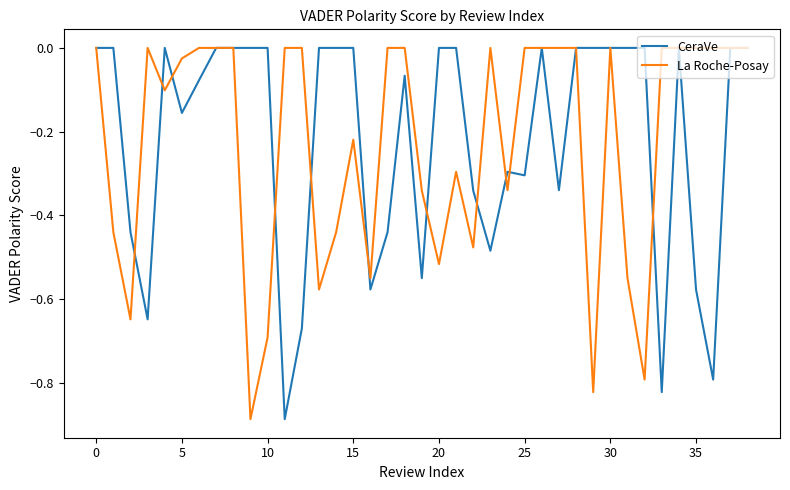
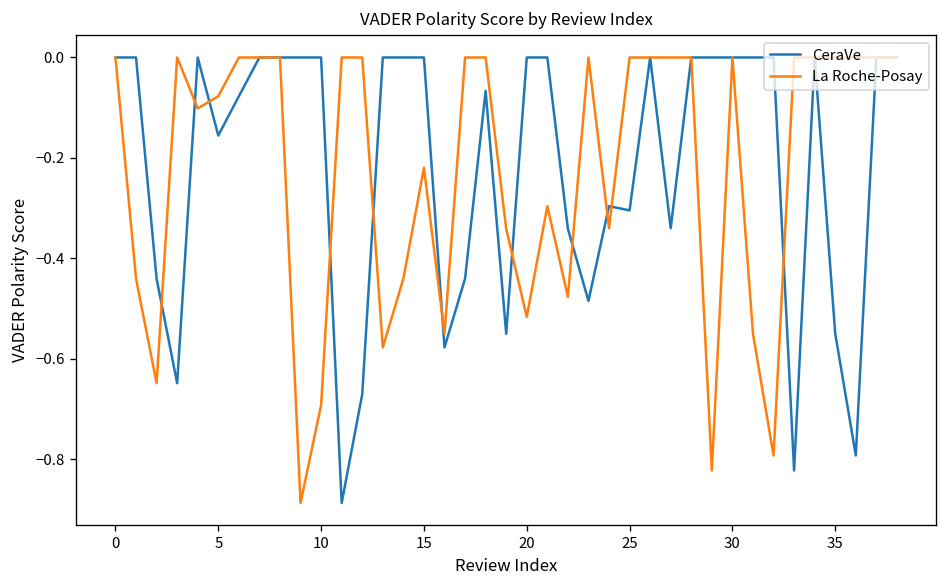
La Roche-Posay, 5: -0.03 -> -0.08
CeraVe, 35: -0.58 -> -0.55
